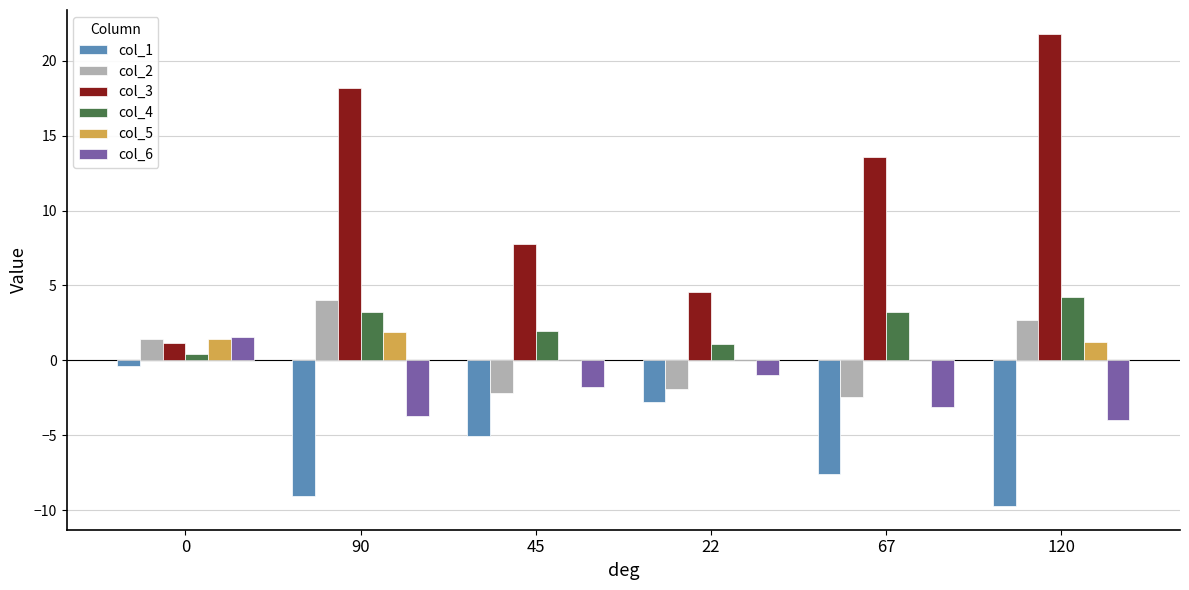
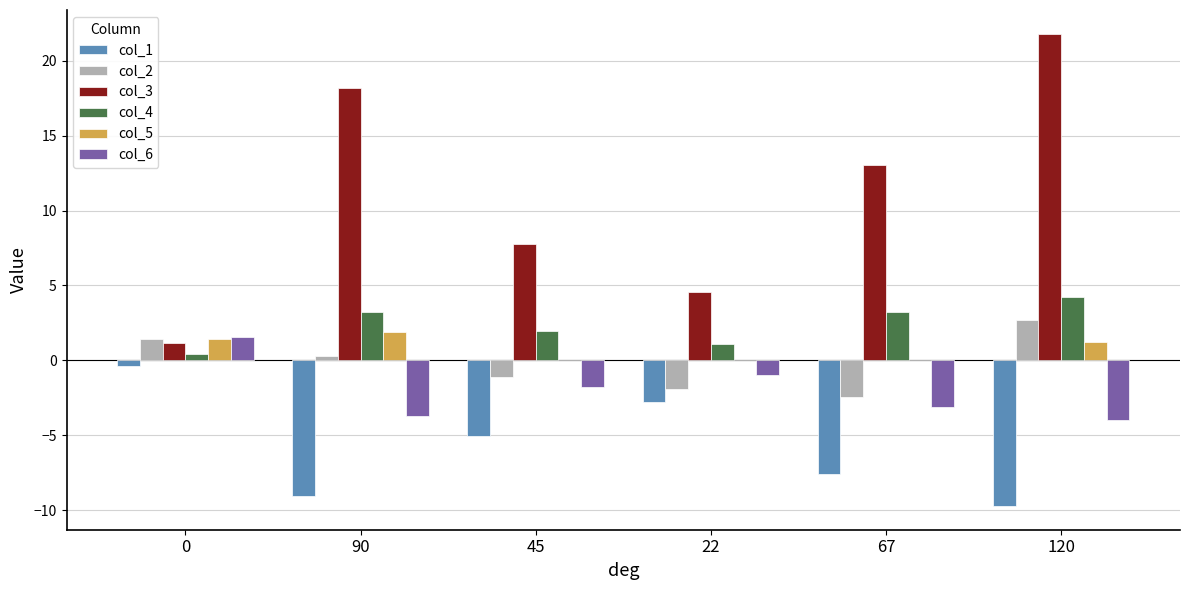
col_2, 90: 4.0 -> 0.3
col_2, 45: -2.2 -> -1.1
col_3, 67: 13.6 -> 13.0
